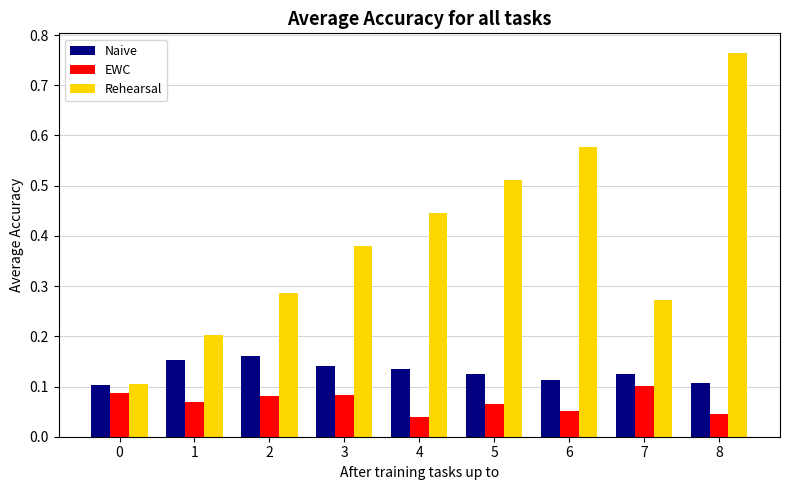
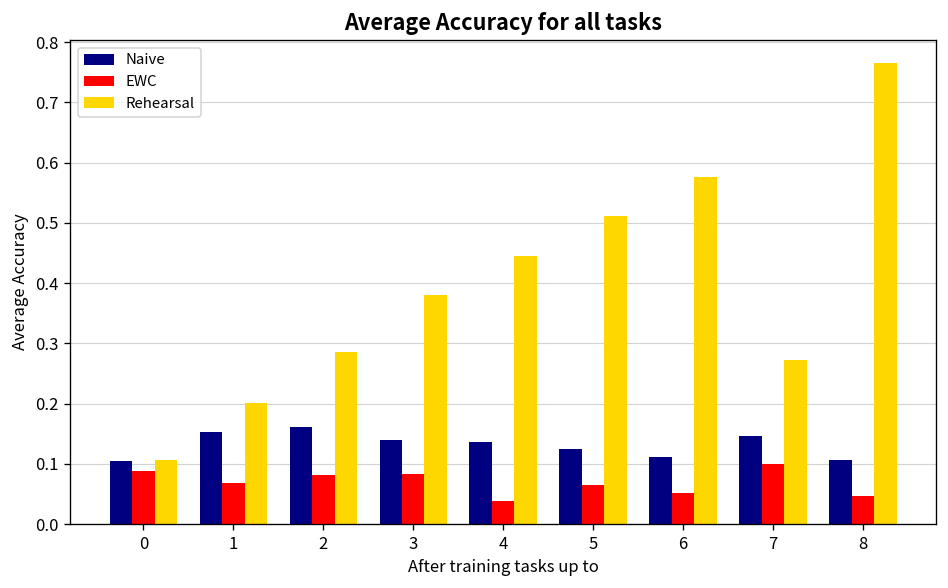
Naive, 7: 0.13 -> 0.15
